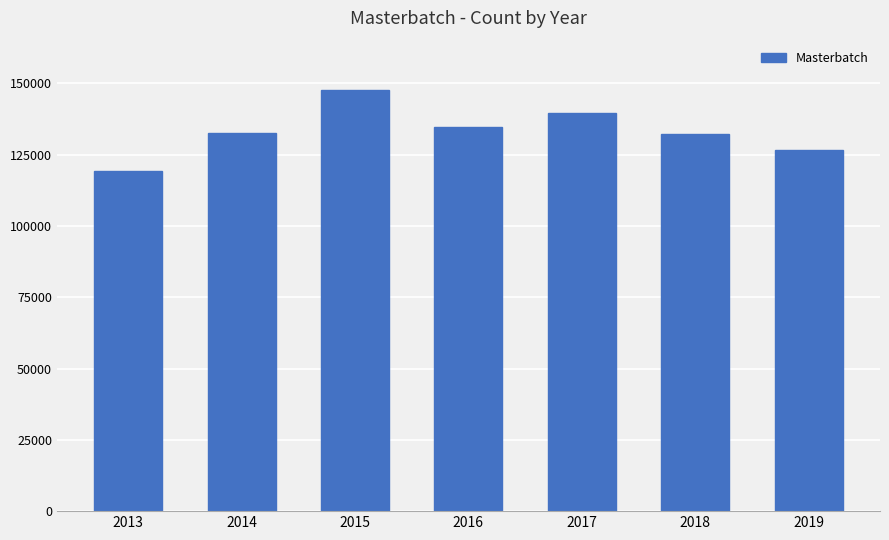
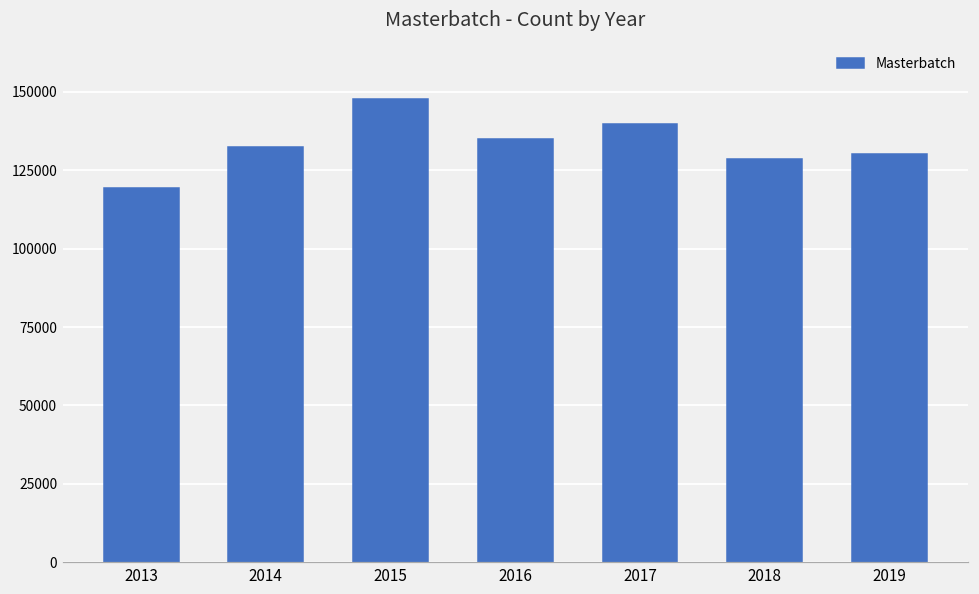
2018: 132000 -> 129000
2019: 127000 -> 130000
